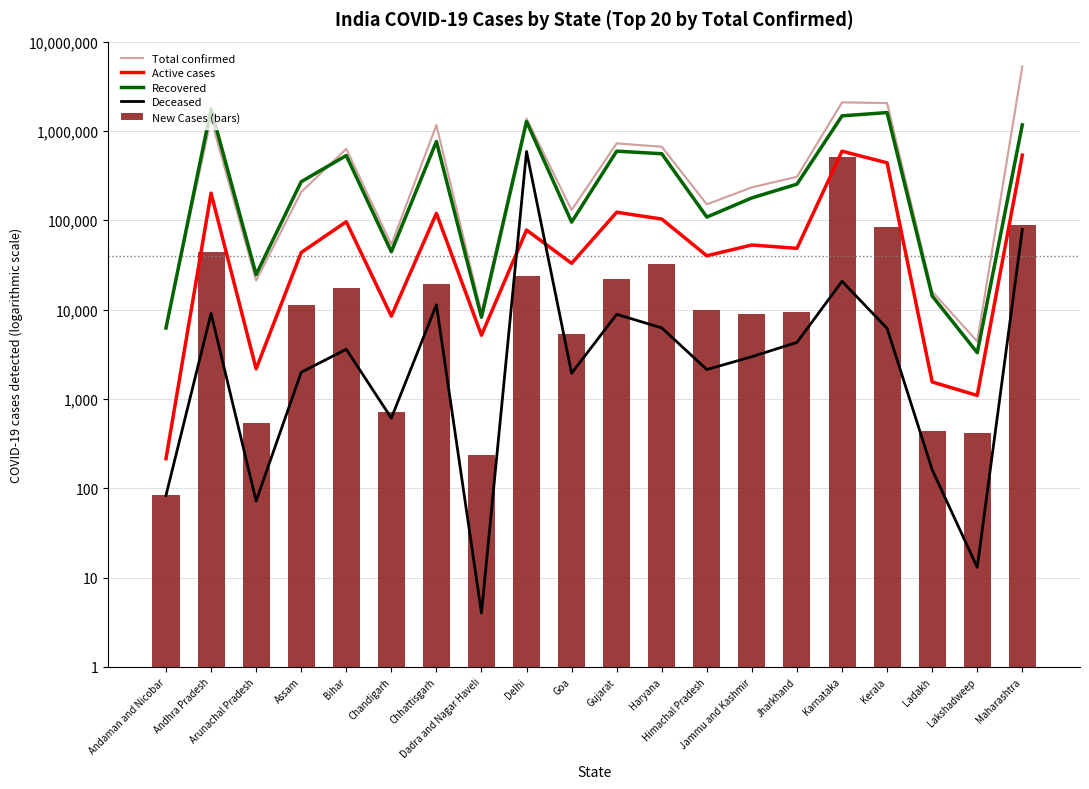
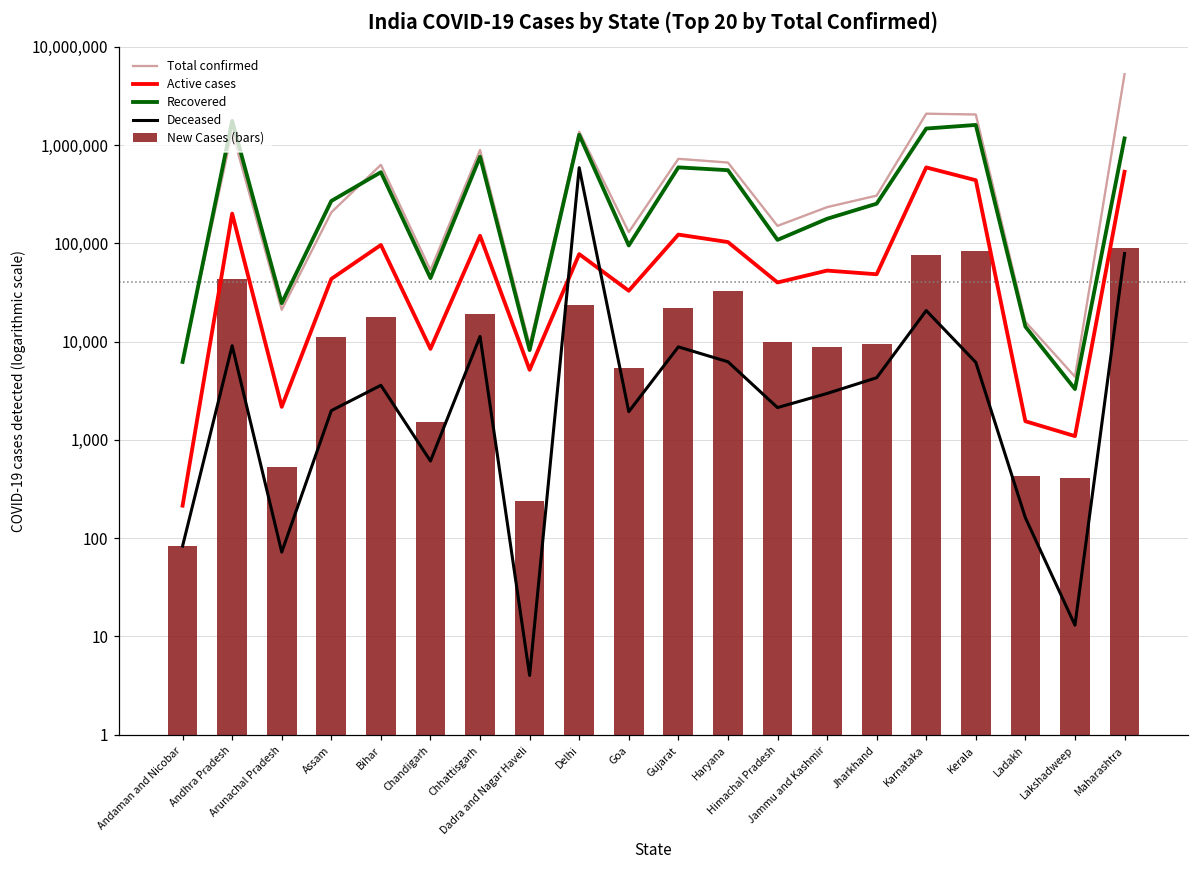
New Cases (bars), Chandigarh: 700 -> 1,500
Total confirmed, Chhattisgarh: 1,200,000 -> 900,000
New Cases (bars), Karnataka: 500,000 -> 80,000
